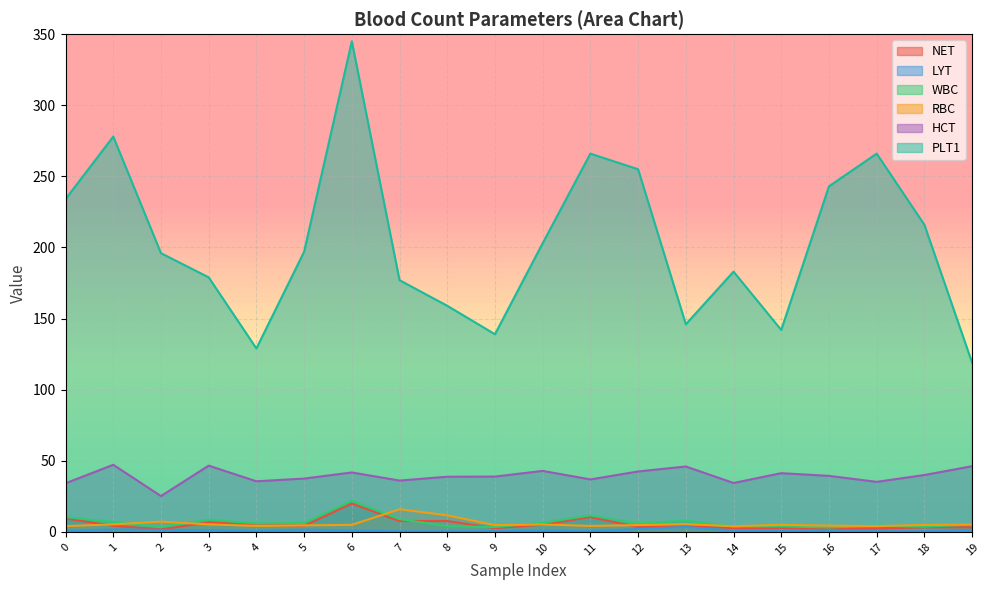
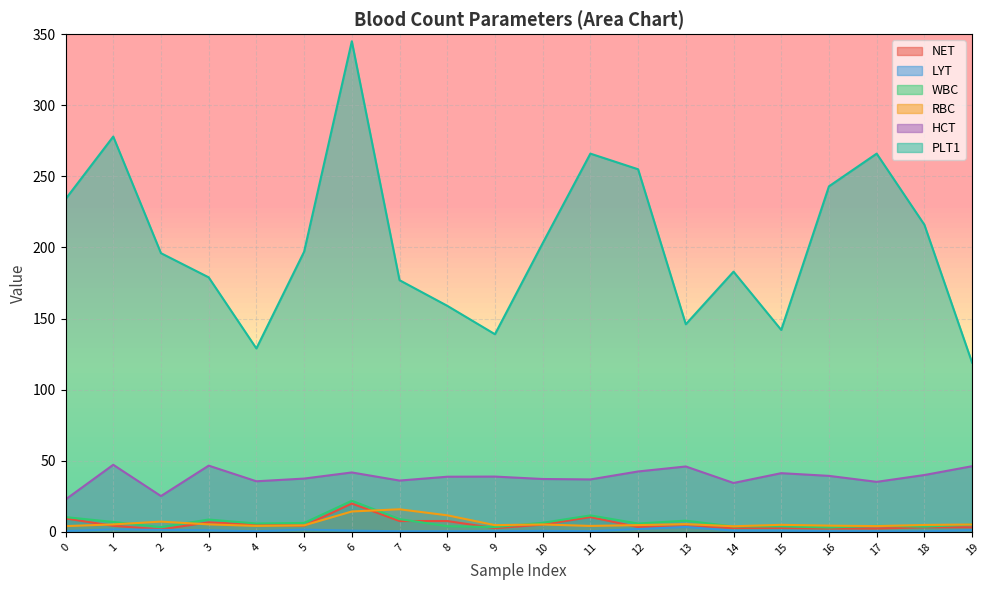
HCT, 0: 34 -> 23
RBC, 6: 5 -> 14
HCT, 10: 43 -> 37
